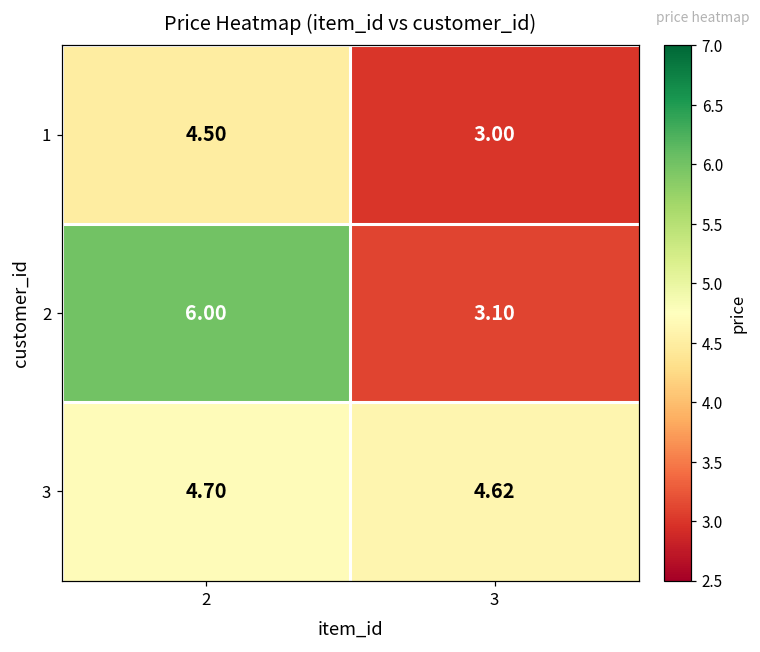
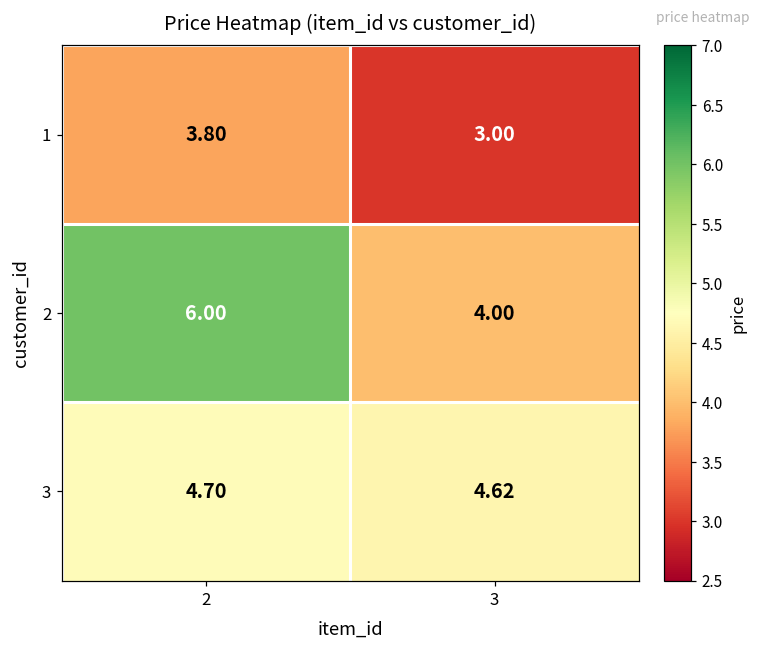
1, 2: 4.50 -> 3.80
2, 3: 3.10 -> 4.00
